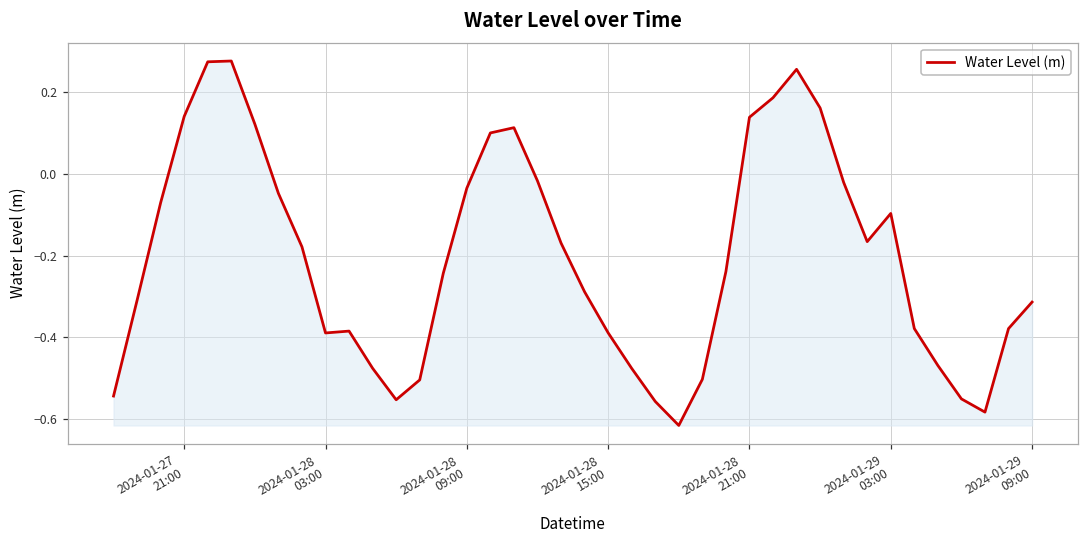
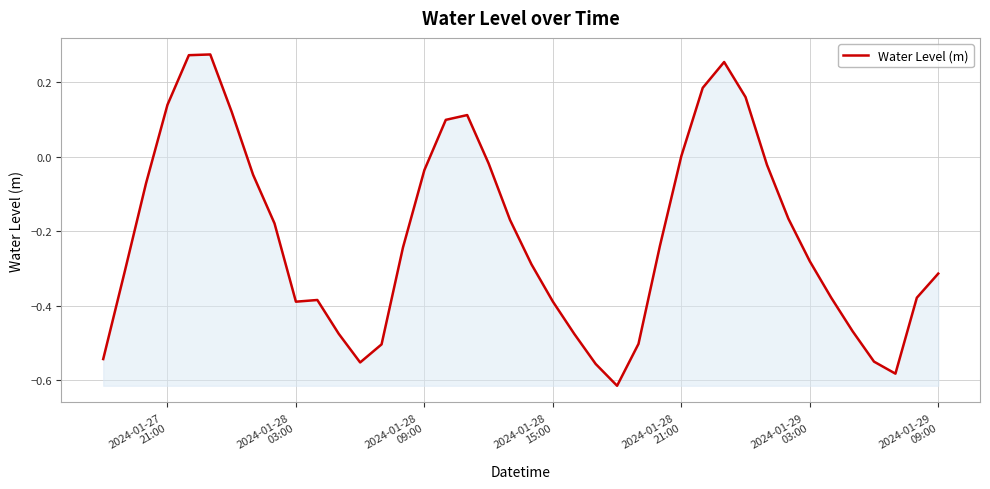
2024-01-28 21:00: 0.14 -> 0.00
2024-01-29 03:00: -0.10 -> -0.28
